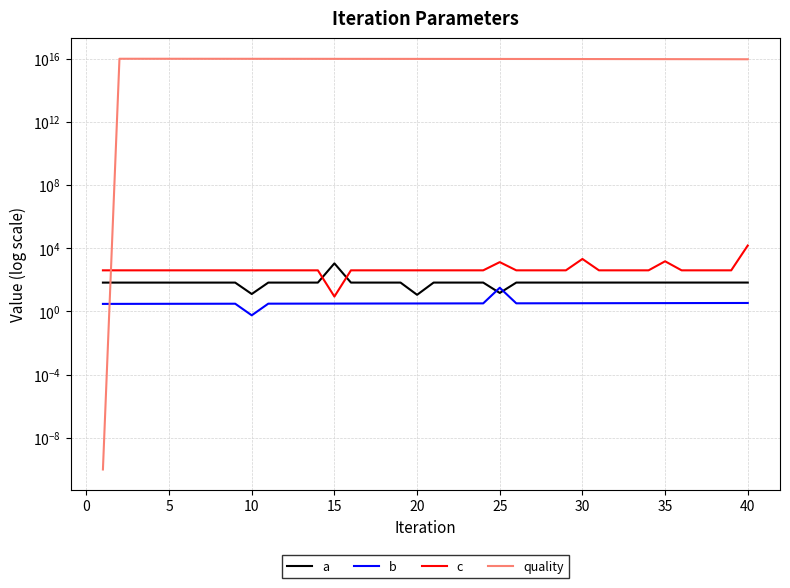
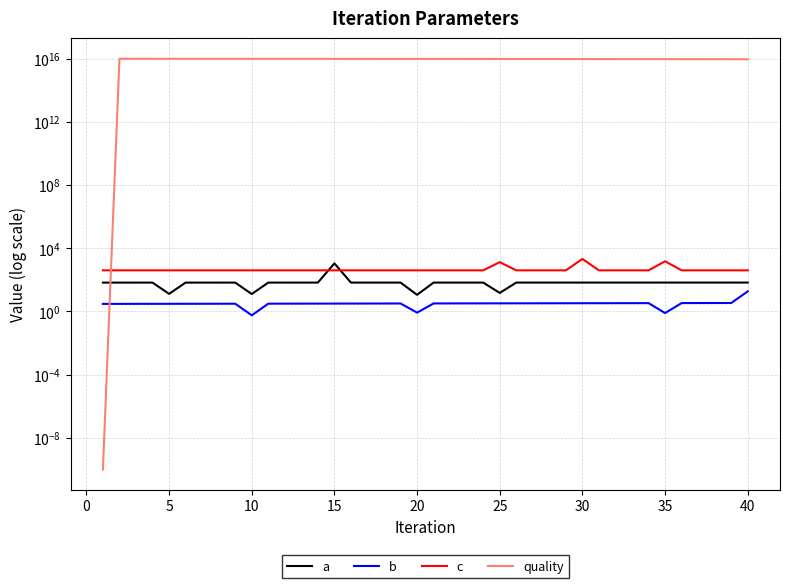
a, 5: 70 -> 10
c, 15: 10 -> 400
b, 20: 3 -> 1
b, 25: 30 -> 3
b, 35: 3 -> 1
b, 40: 3 -> 20
c, 40: 10000 -> 400
